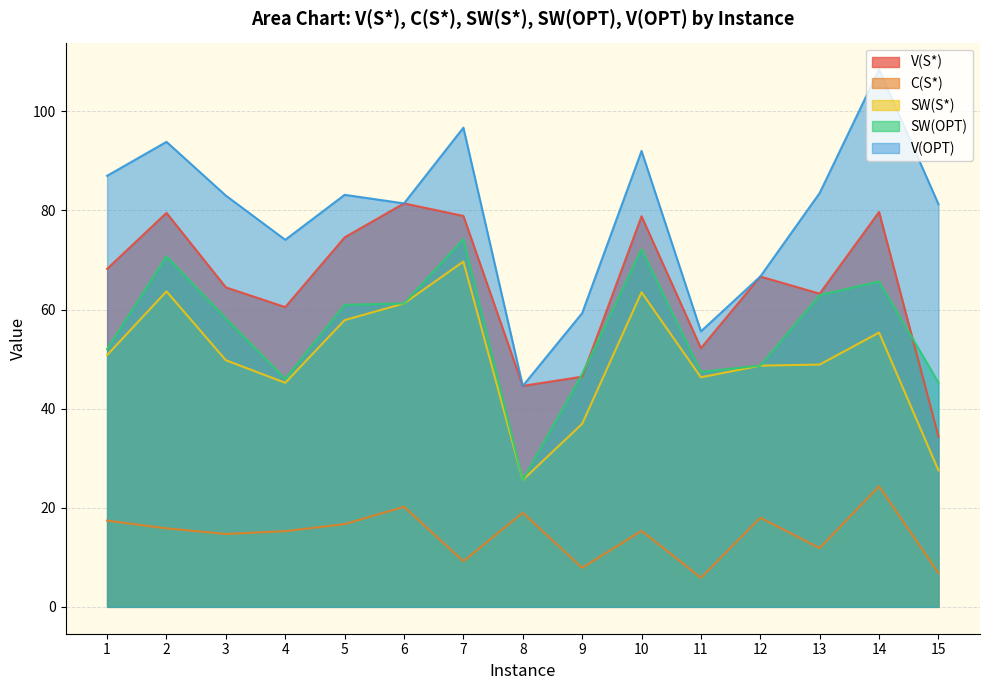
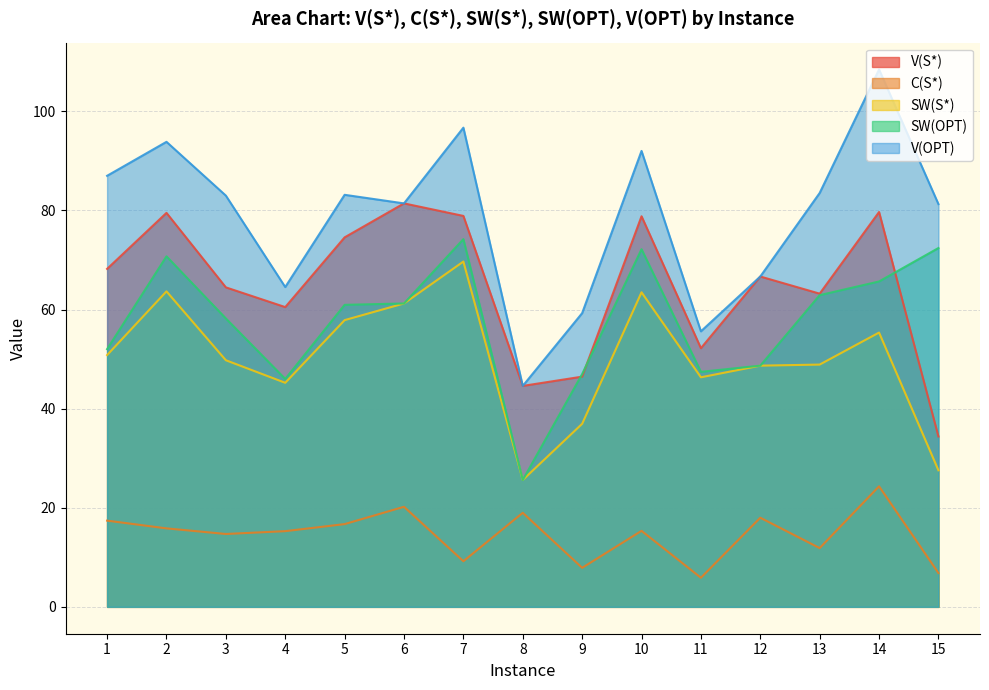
V(OPT), 4: 74 -> 65
SW(OPT), 15: 45 -> 72
